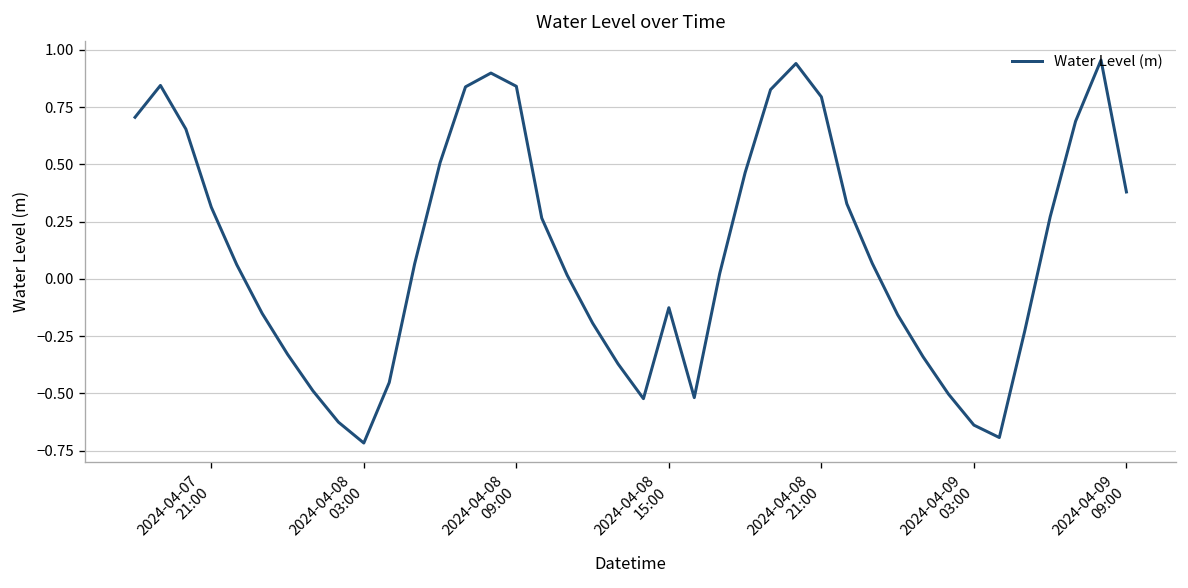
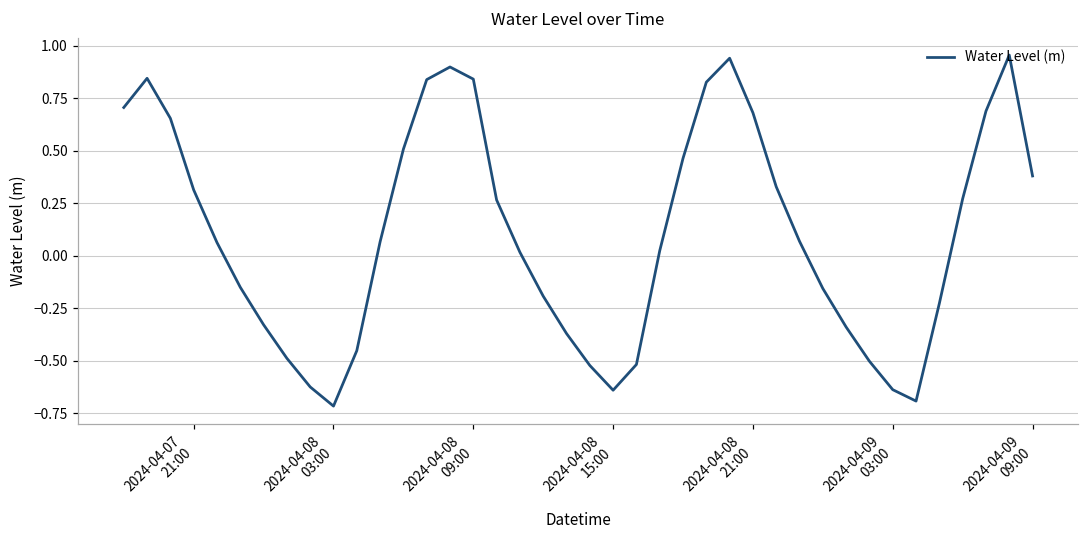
2024-04-08 15:00: -0.13 -> -0.64
2024-04-08 21:00: 0.79 -> 0.68
